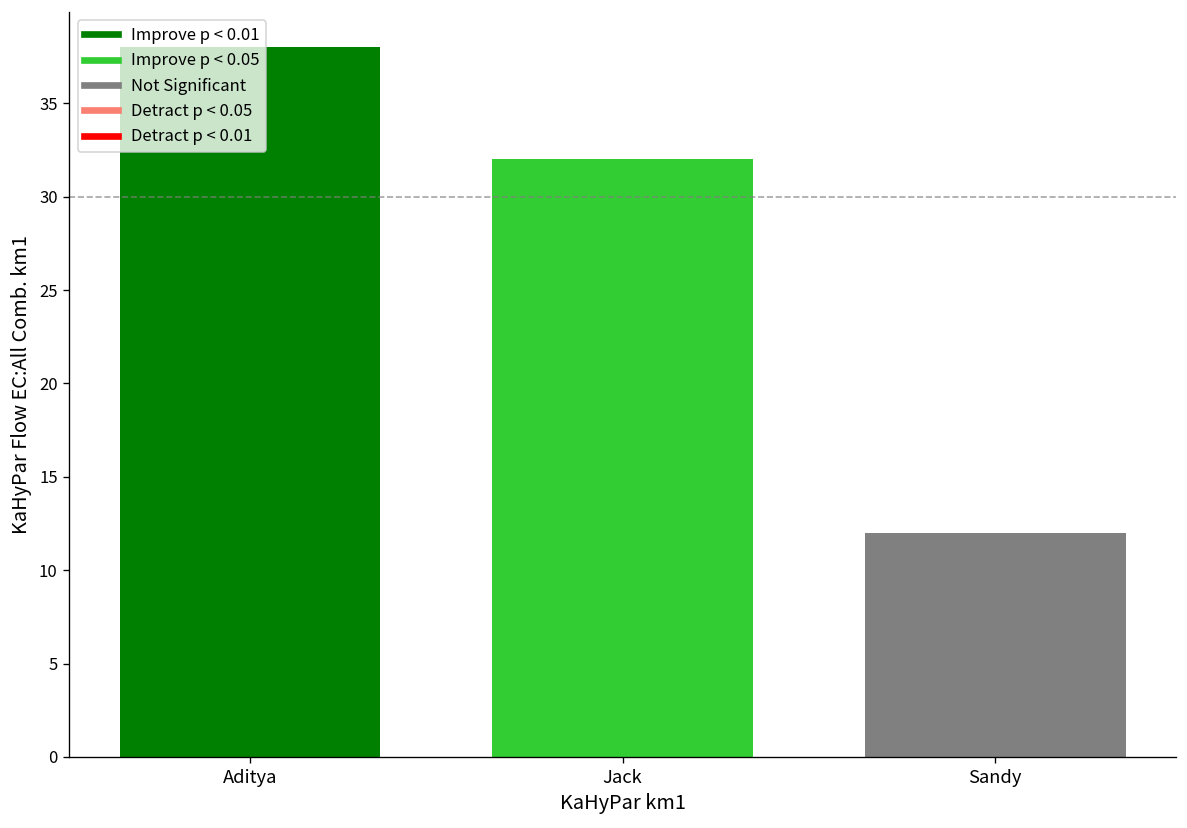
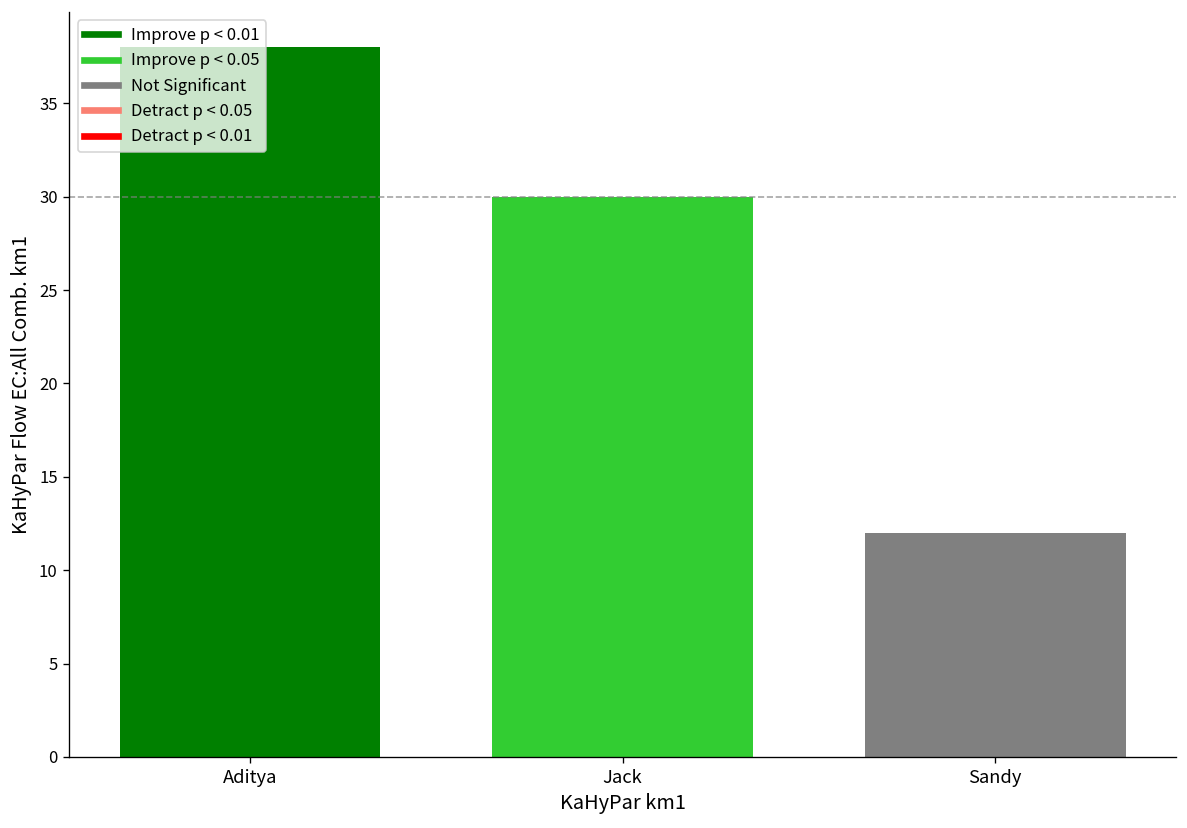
Jack: 32 -> 30
